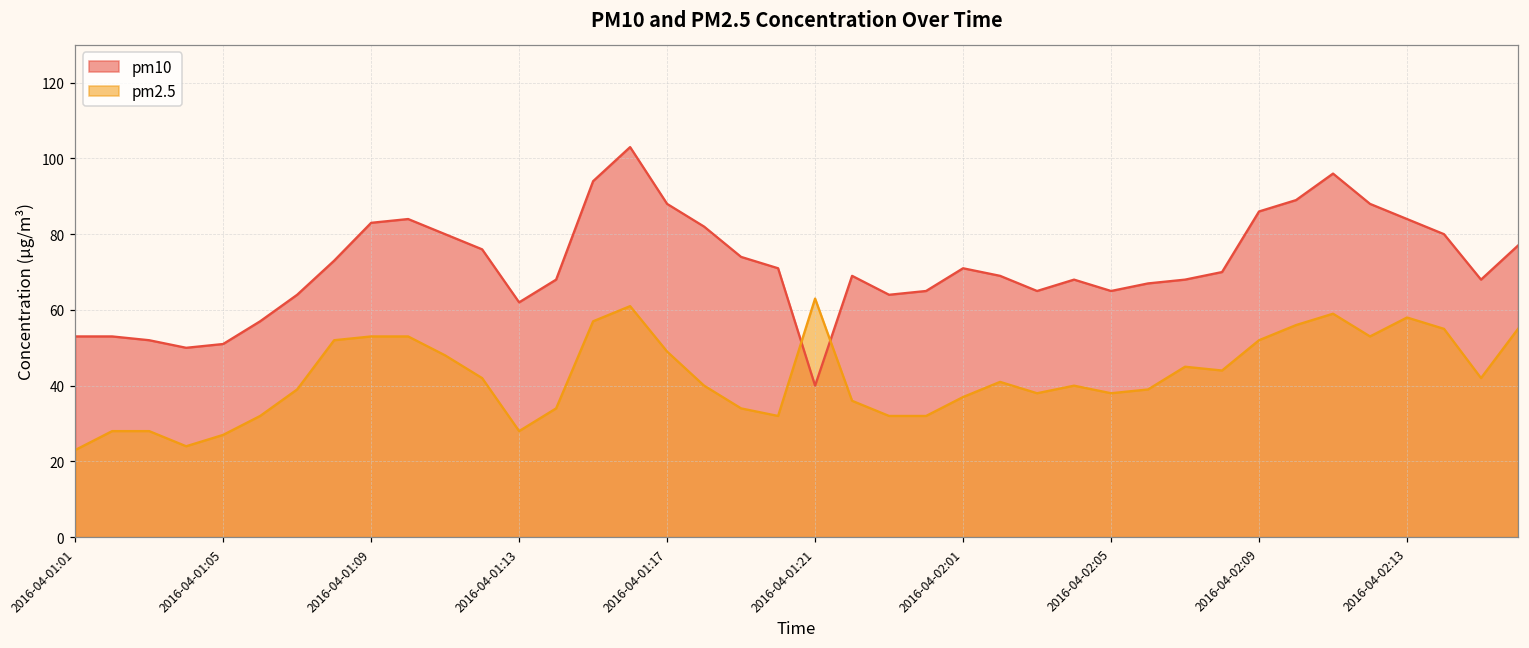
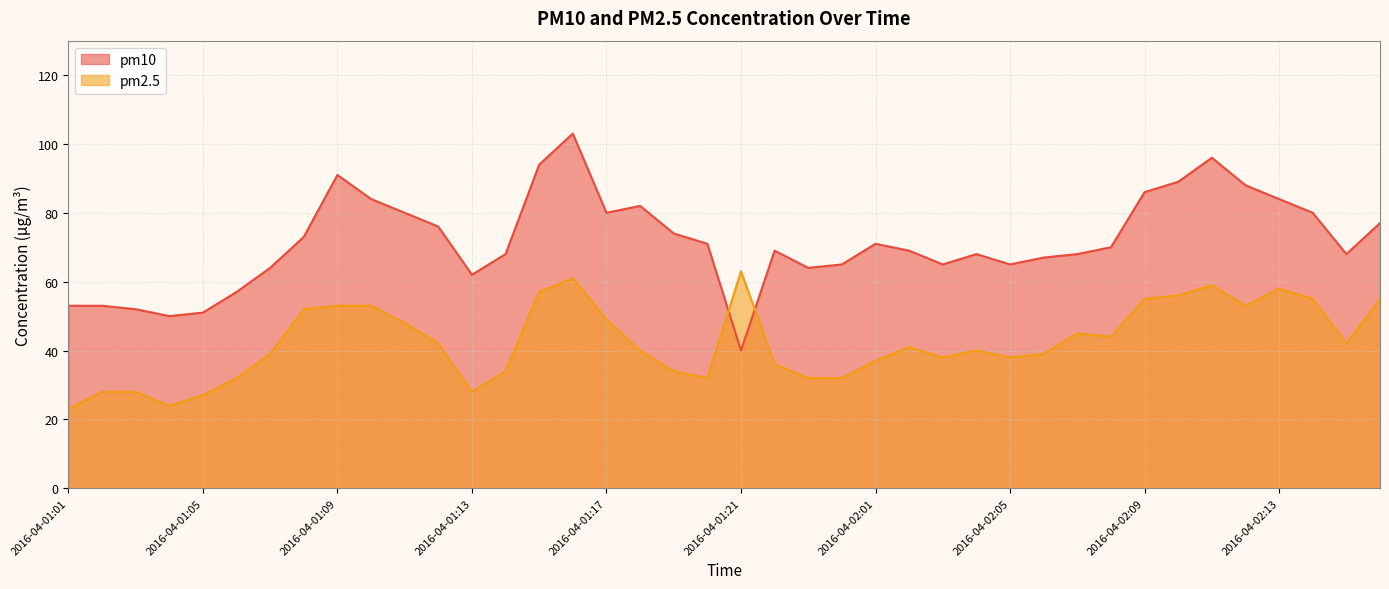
pm10, 2016-04-01:09: 83 -> 91
pm10, 2016-04-01:17: 88 -> 80
pm2.5, 2016-04-02:09: 52 -> 55
